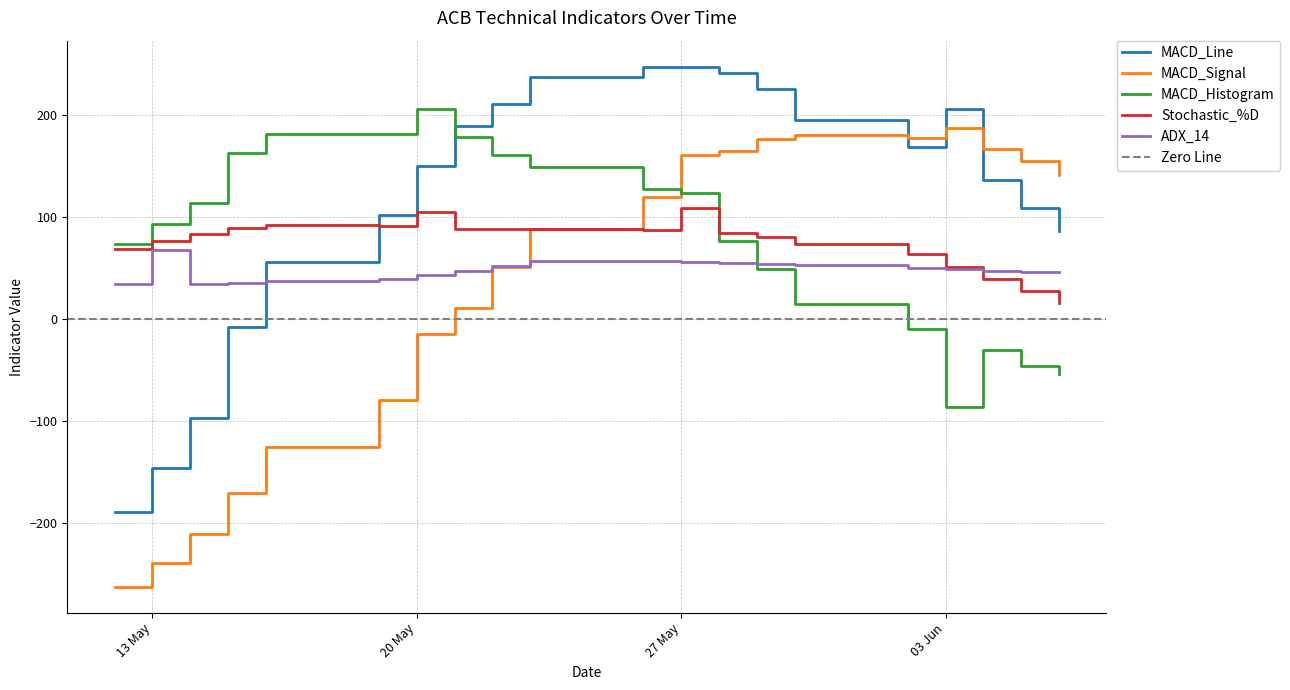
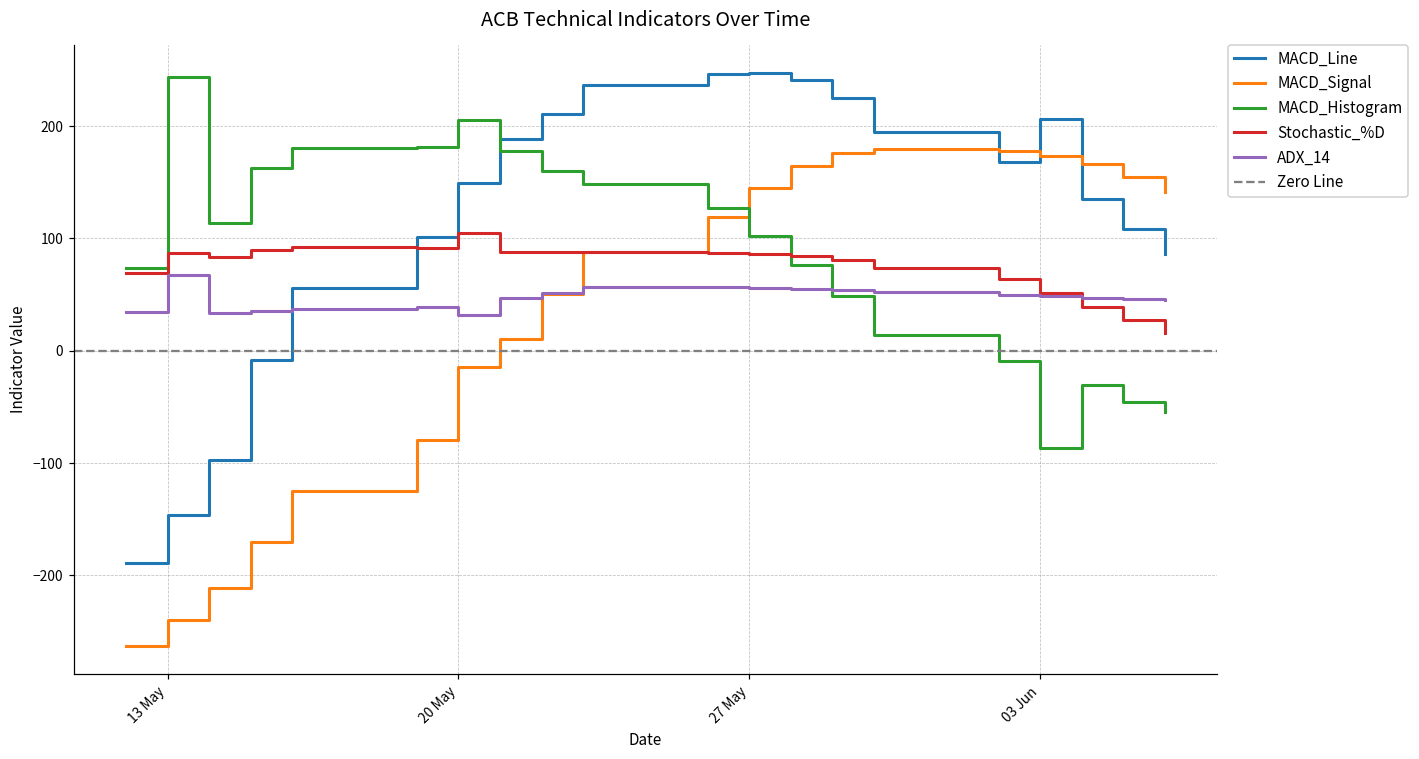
MACD_Histogram, 13 May: 93 -> 244
Stochastic_%D, 13 May: 76 -> 87
ADX_14, 20 May: 43 -> 32
MACD_Signal, 27 May: 160 -> 145
MACD_Histogram, 27 May: 123 -> 102
Stochastic_%D, 27 May: 108 -> 86
MACD_Signal, 03 Jun: 187 -> 174
